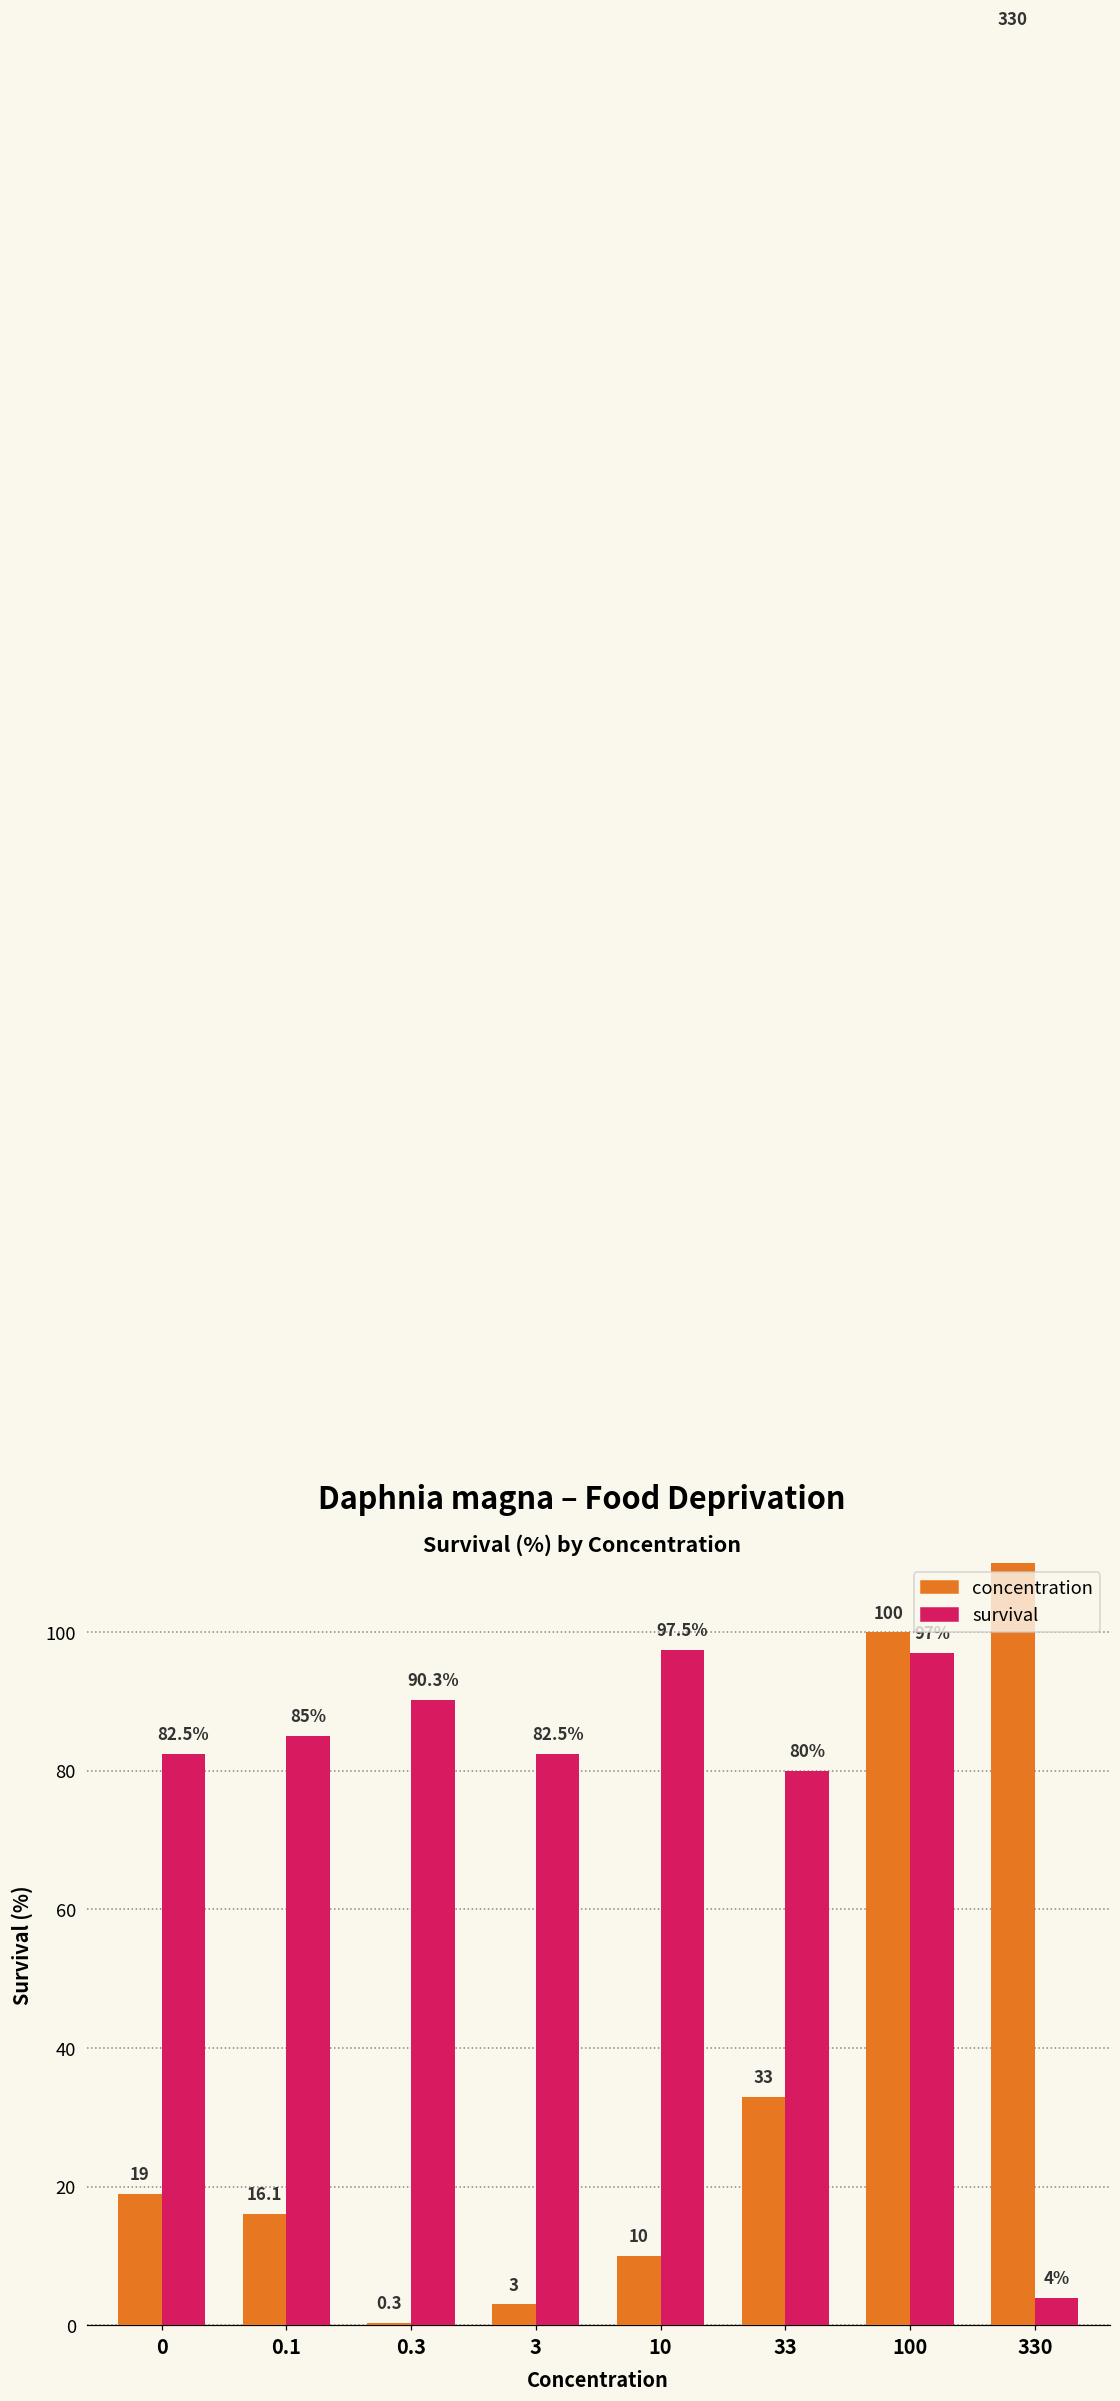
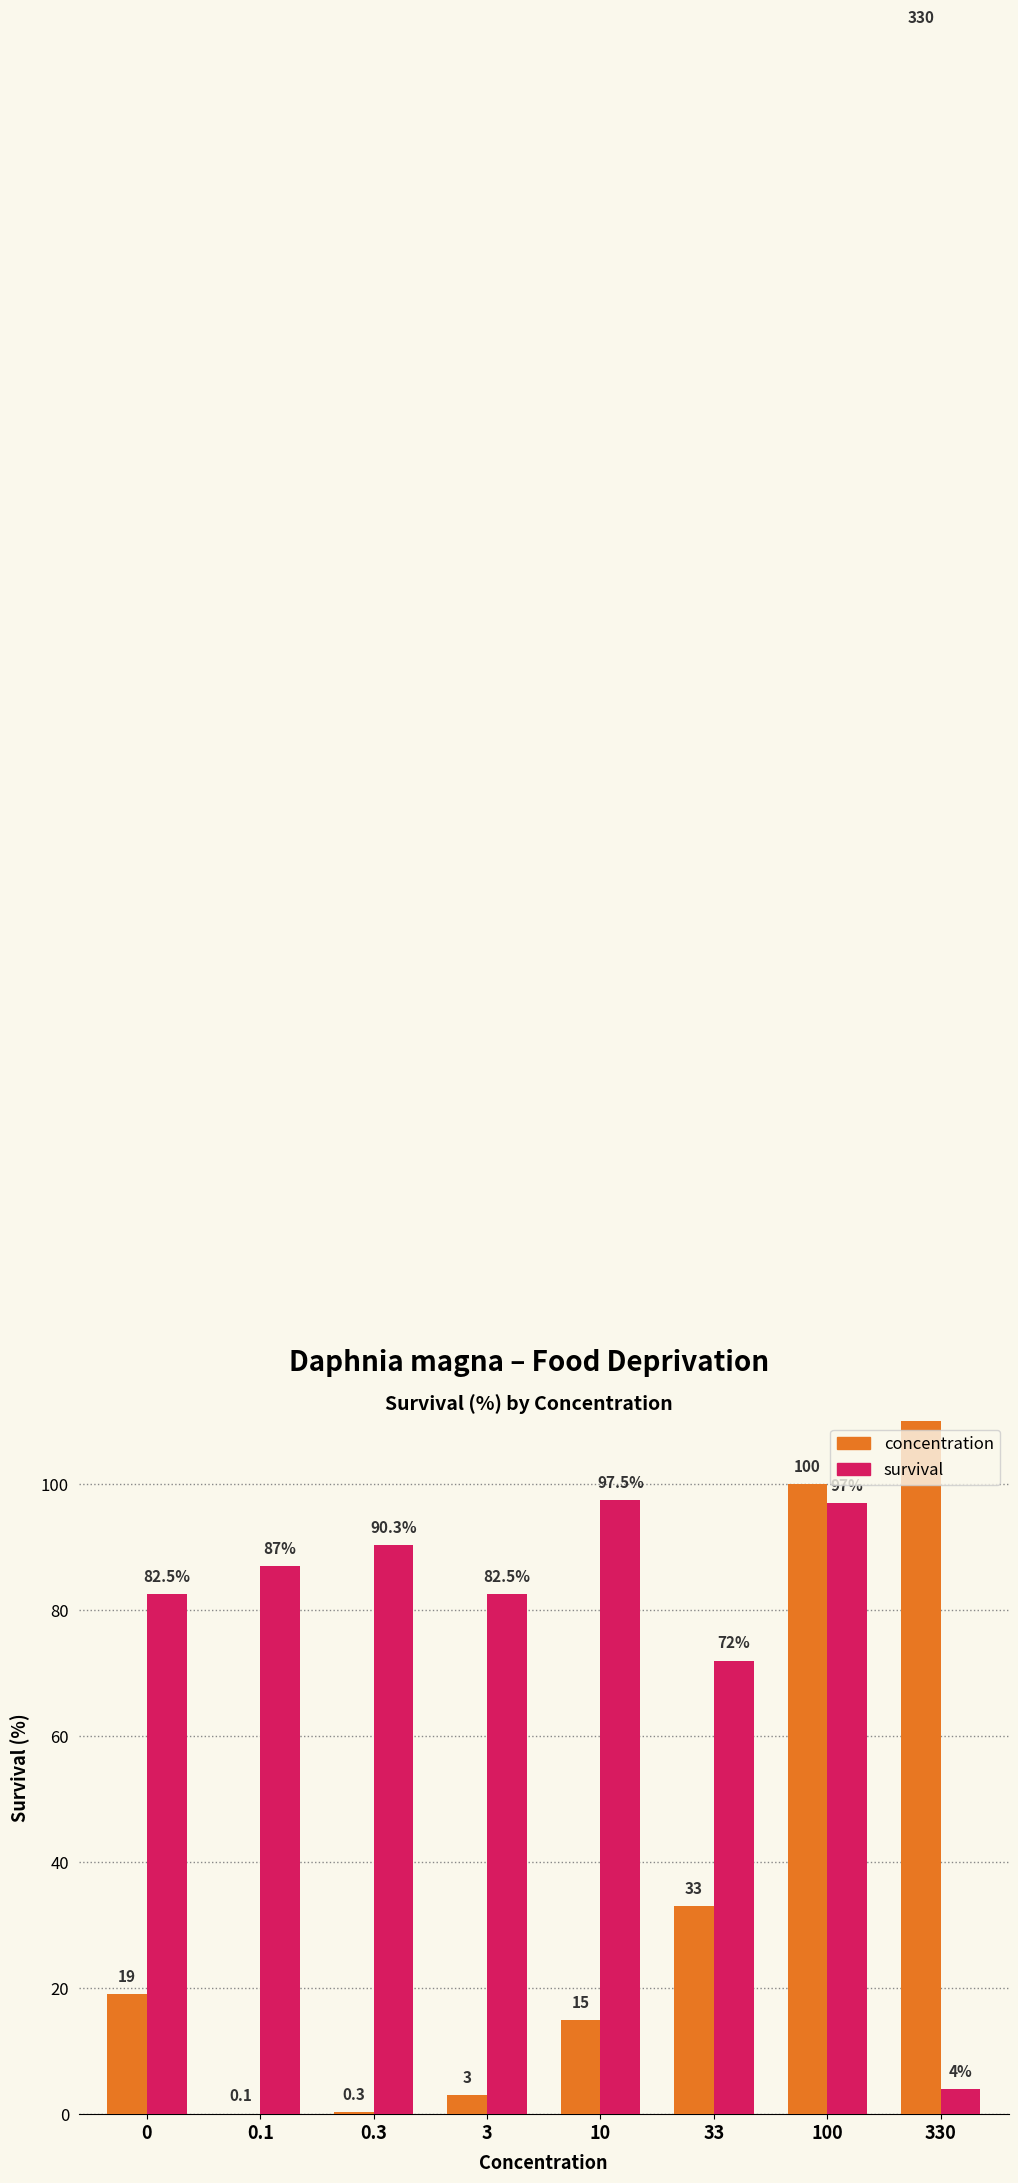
concentration, 0.1: 16.1 -> 0.1
survival, 0.1: 85% -> 87%
concentration, 10: 10 -> 15
survival, 33: 80% -> 72%
